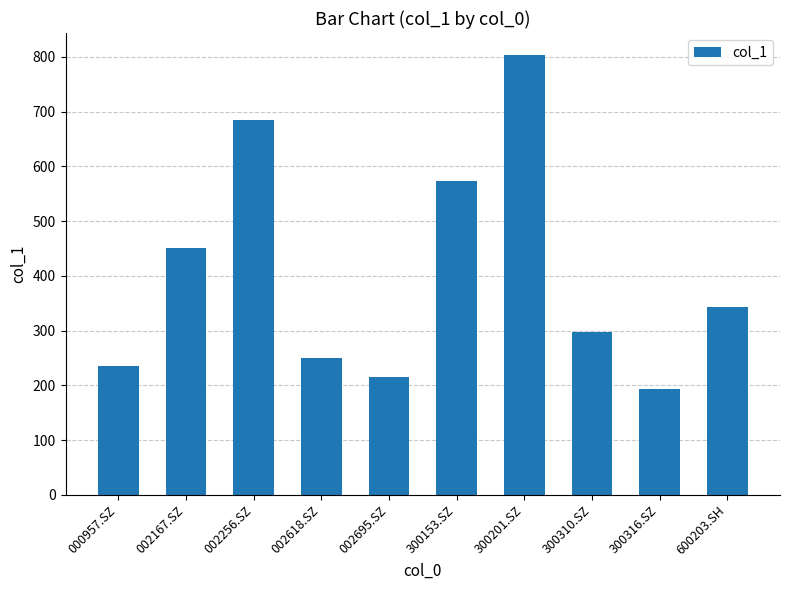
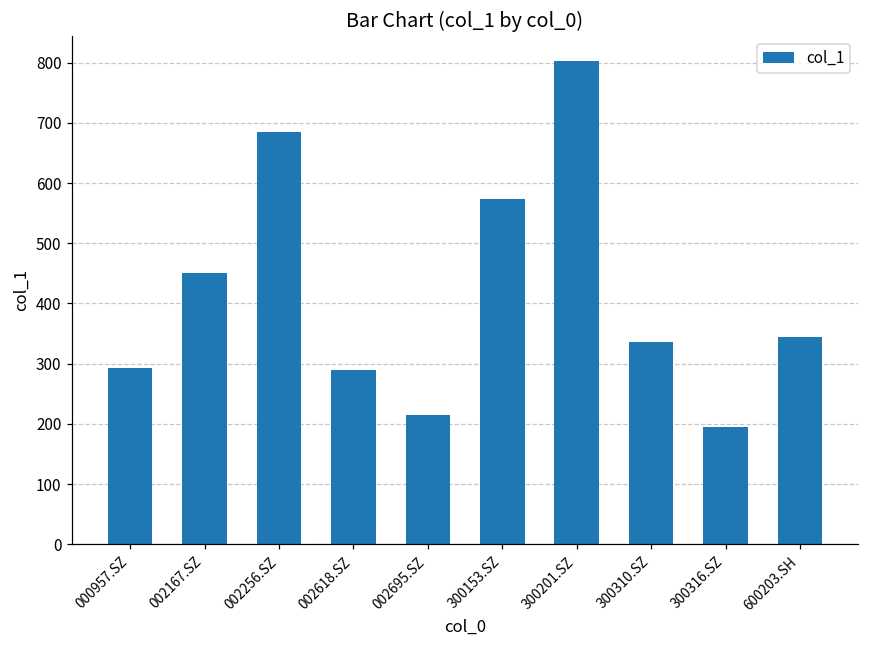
000957.SZ: 240 -> 290
002618.SZ: 250 -> 290
300310.SZ: 300 -> 340
